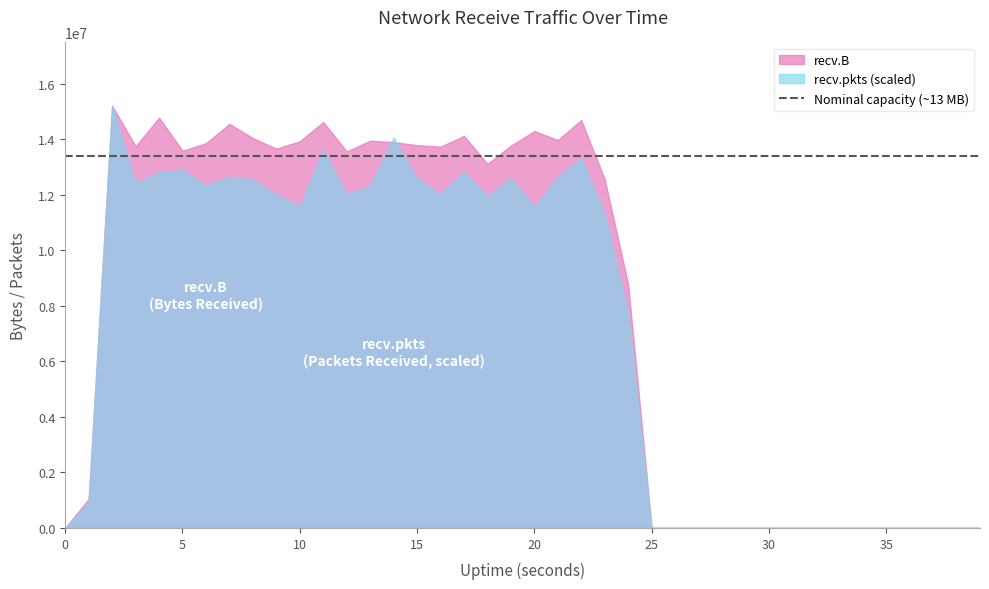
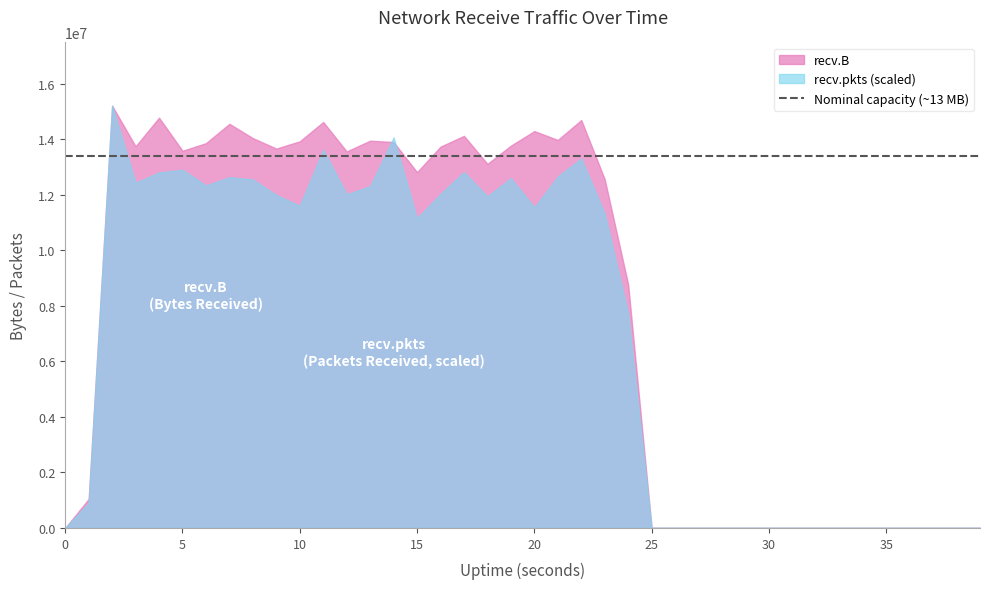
recv.B, 15: 13800000 -> 12800000
recv.pkts (scaled), 15: 12600000 -> 11100000
